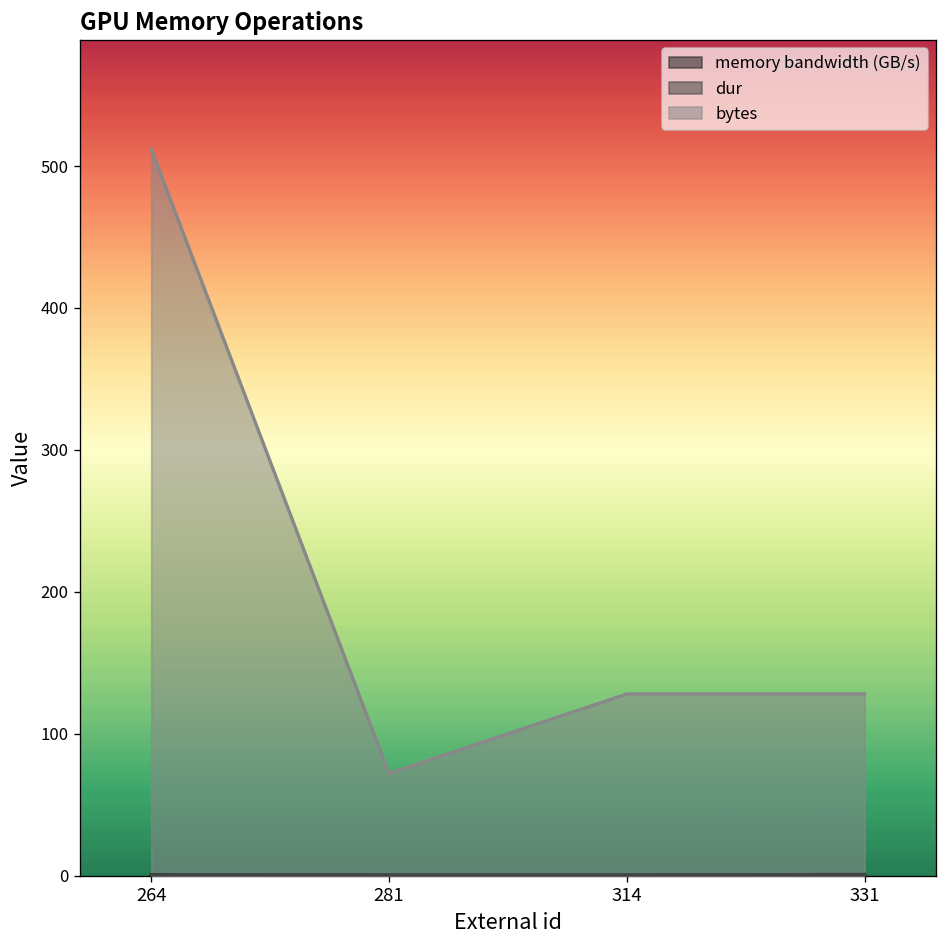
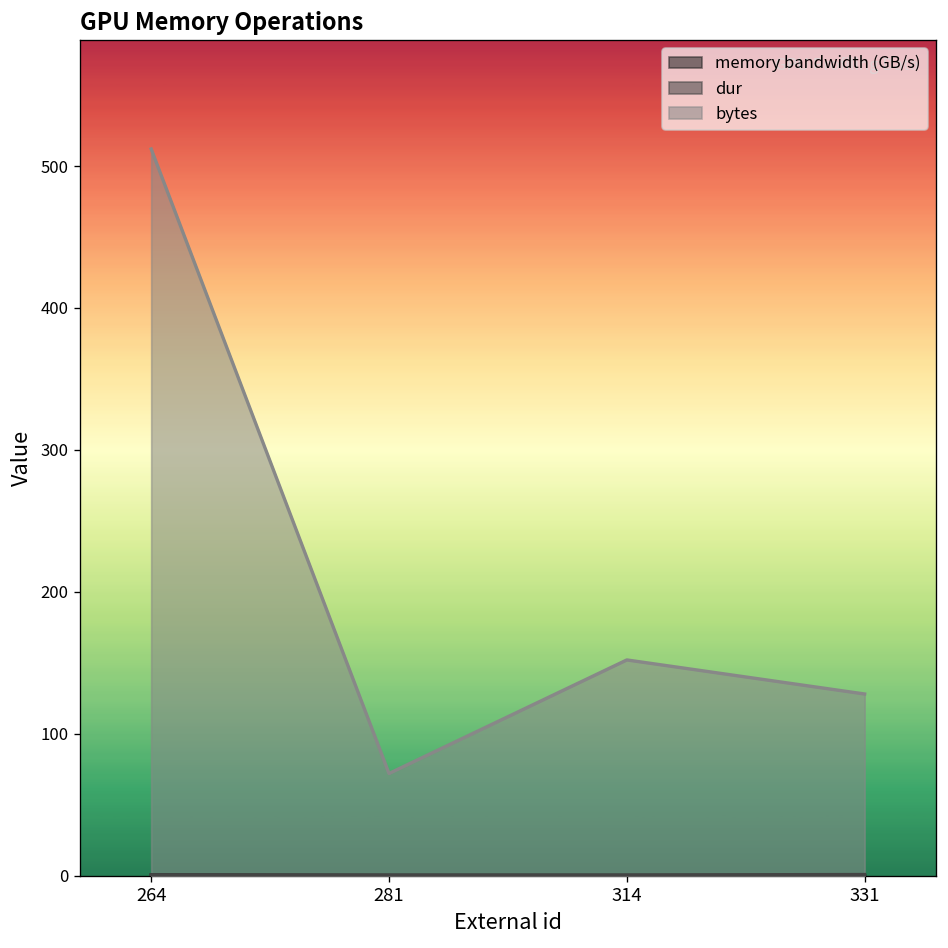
bytes, 314: 128 -> 152
